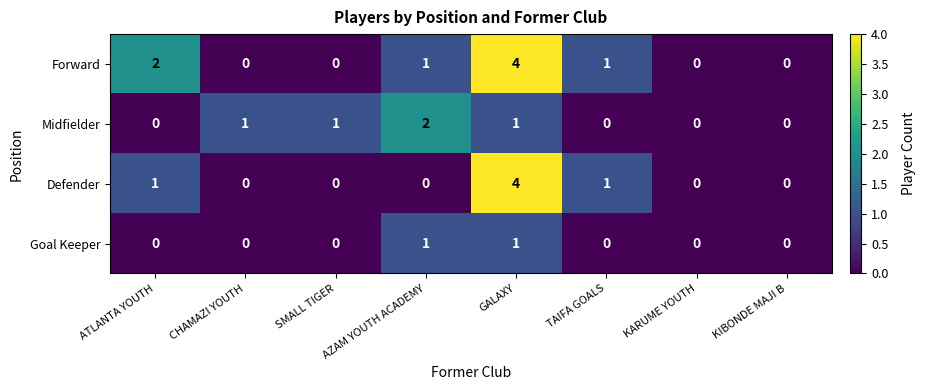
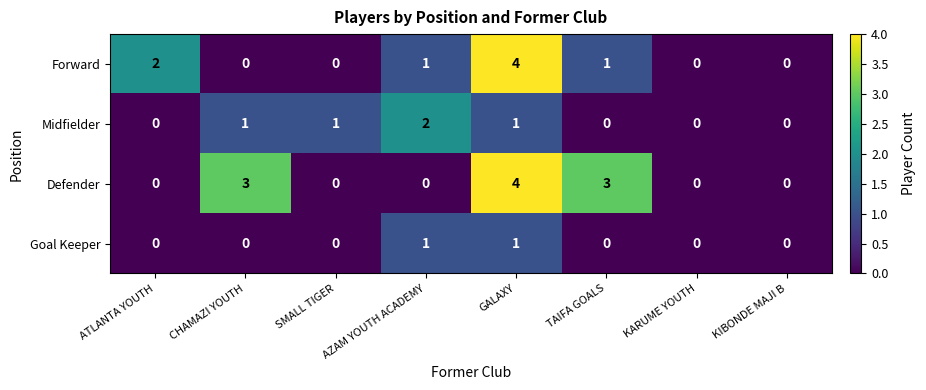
Defender, ATLANTA YOUTH: 1 -> 0
Defender, CHAMAZI YOUTH: 0 -> 3
Defender, TAIFA GOALS: 1 -> 3
